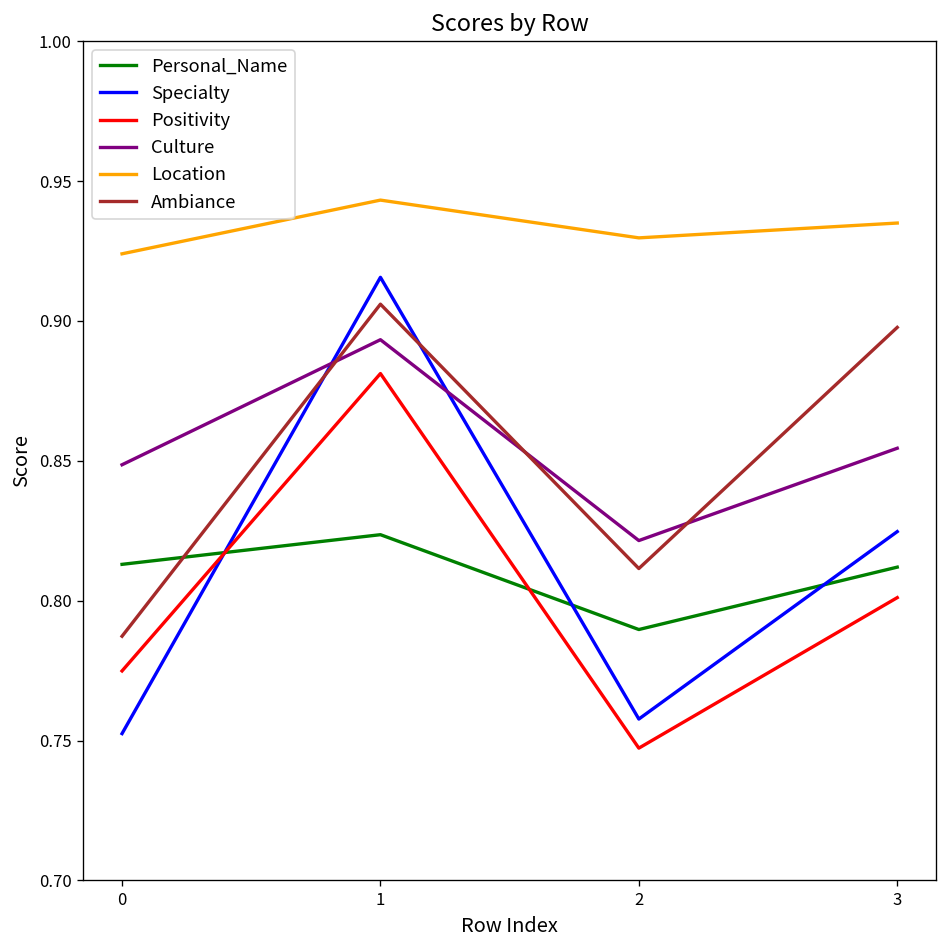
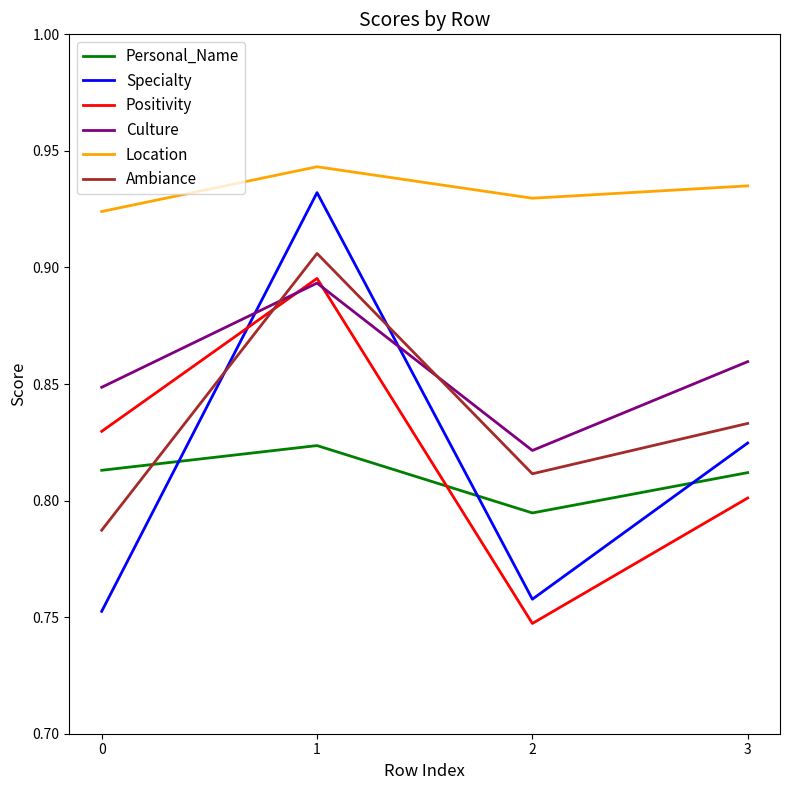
Positivity, 0: 0.775 -> 0.830
Specialty, 1: 0.916 -> 0.932
Positivity, 1: 0.881 -> 0.895
Personal_Name, 2: 0.790 -> 0.795
Culture, 3: 0.855 -> 0.860
Ambiance, 3: 0.898 -> 0.833
